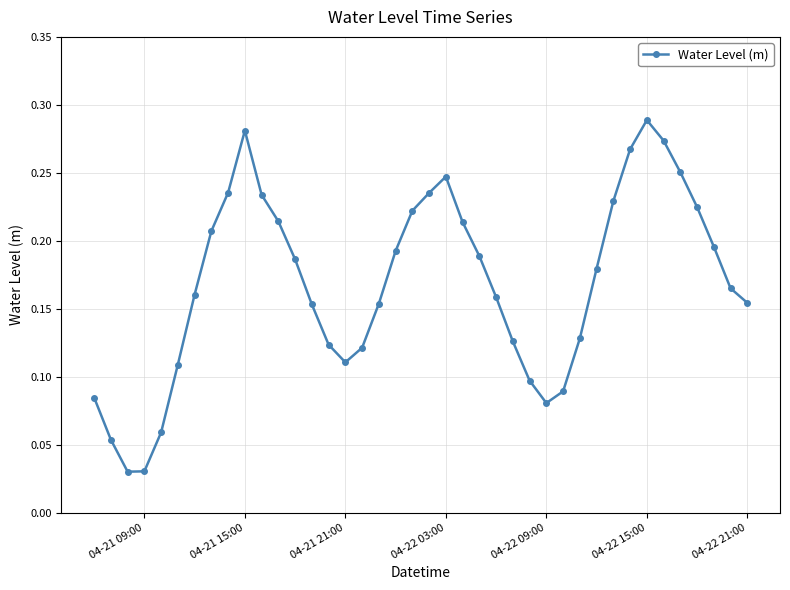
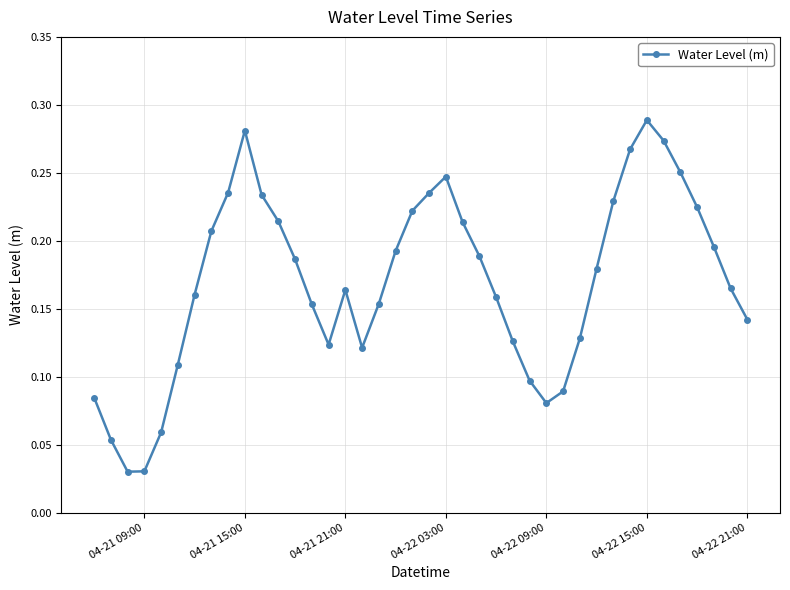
04-21 21:00: 0.111 -> 0.164
04-22 21:00: 0.154 -> 0.142
